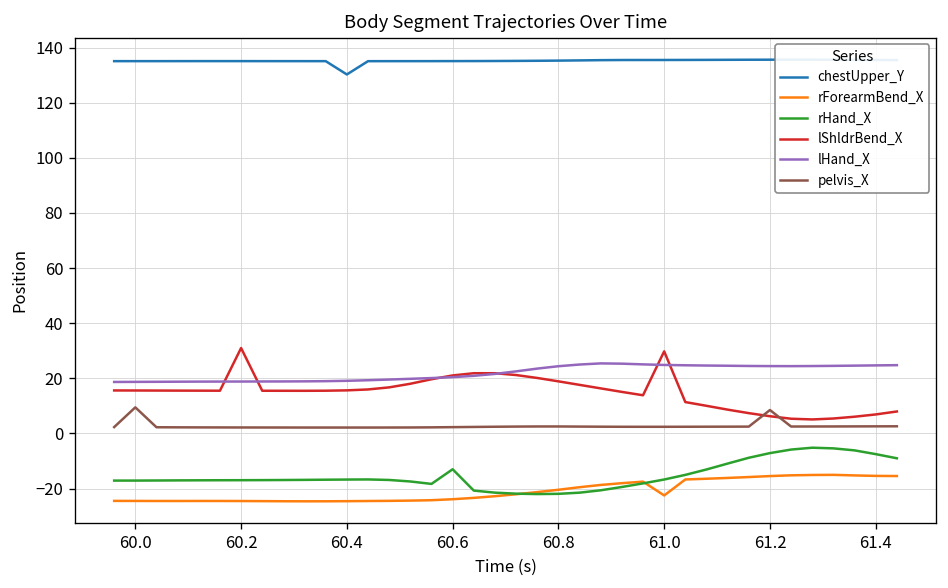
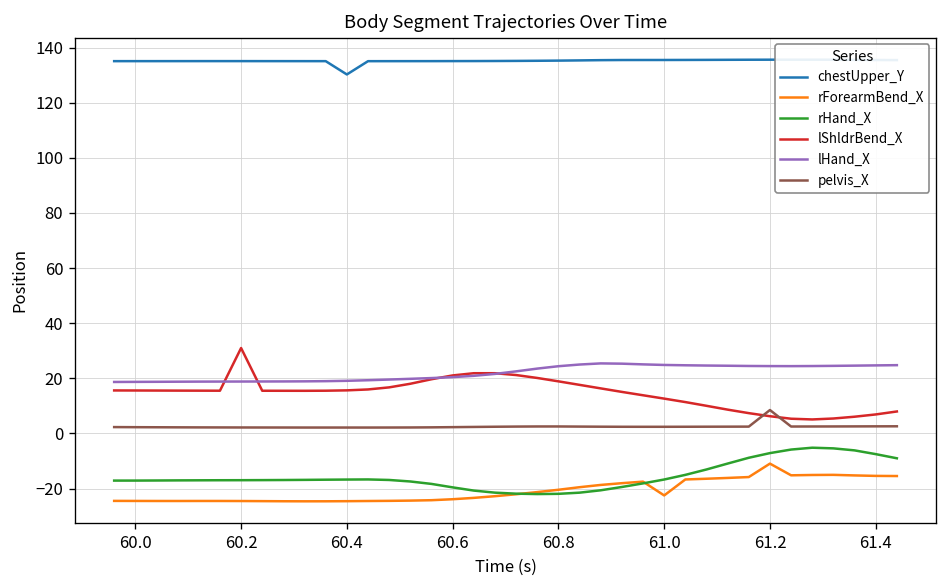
pelvis_X, 60.0: 9 -> 2
rHand_X, 60.6: -13 -> -20
lShldrBend_X, 61.0: 30 -> 13
rForearmBend_X, 61.2: -15 -> -11
